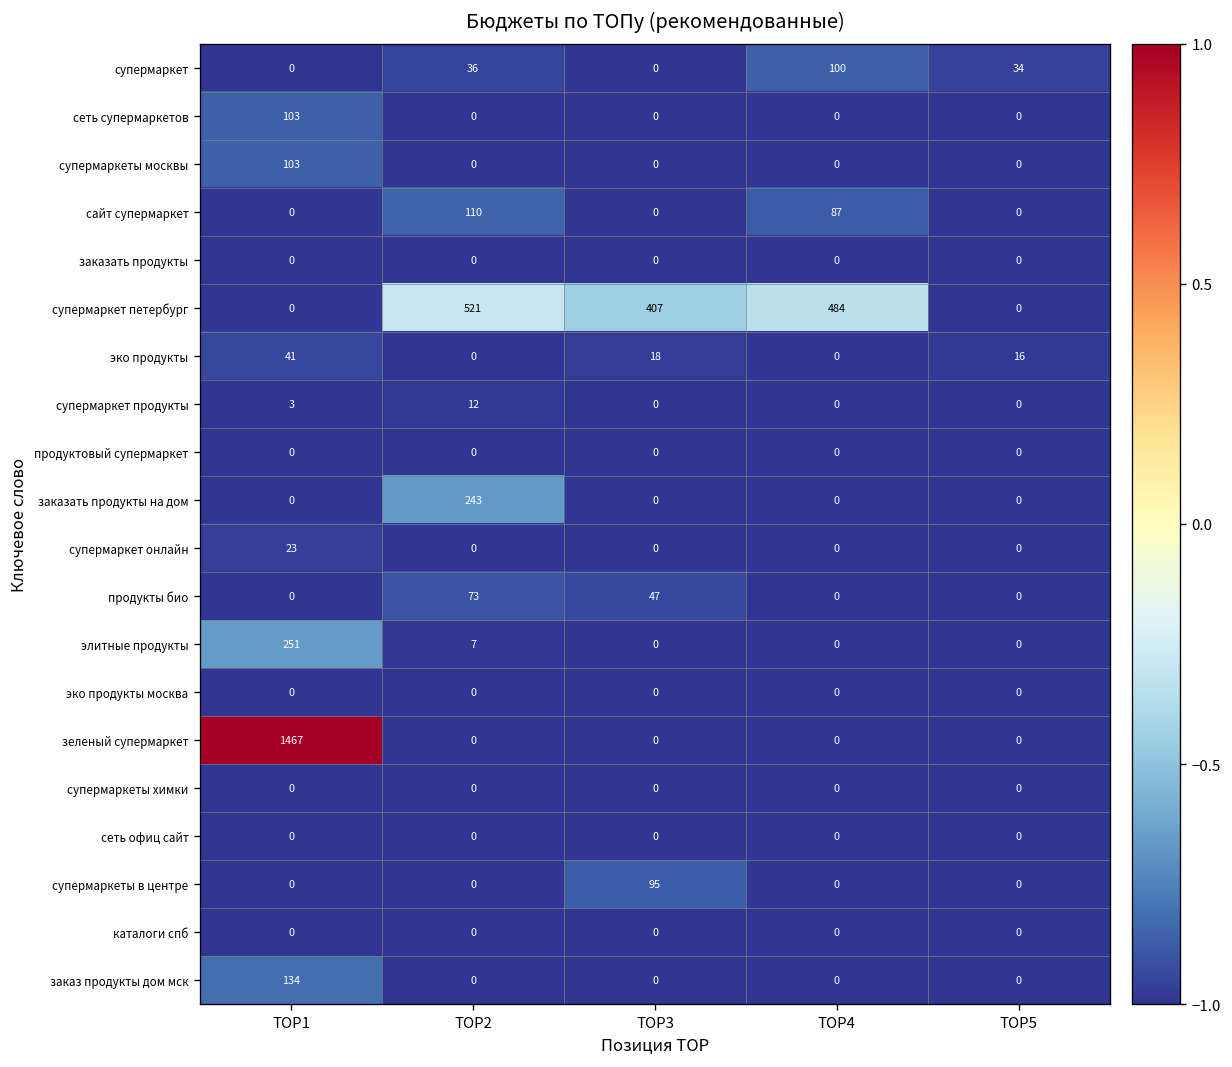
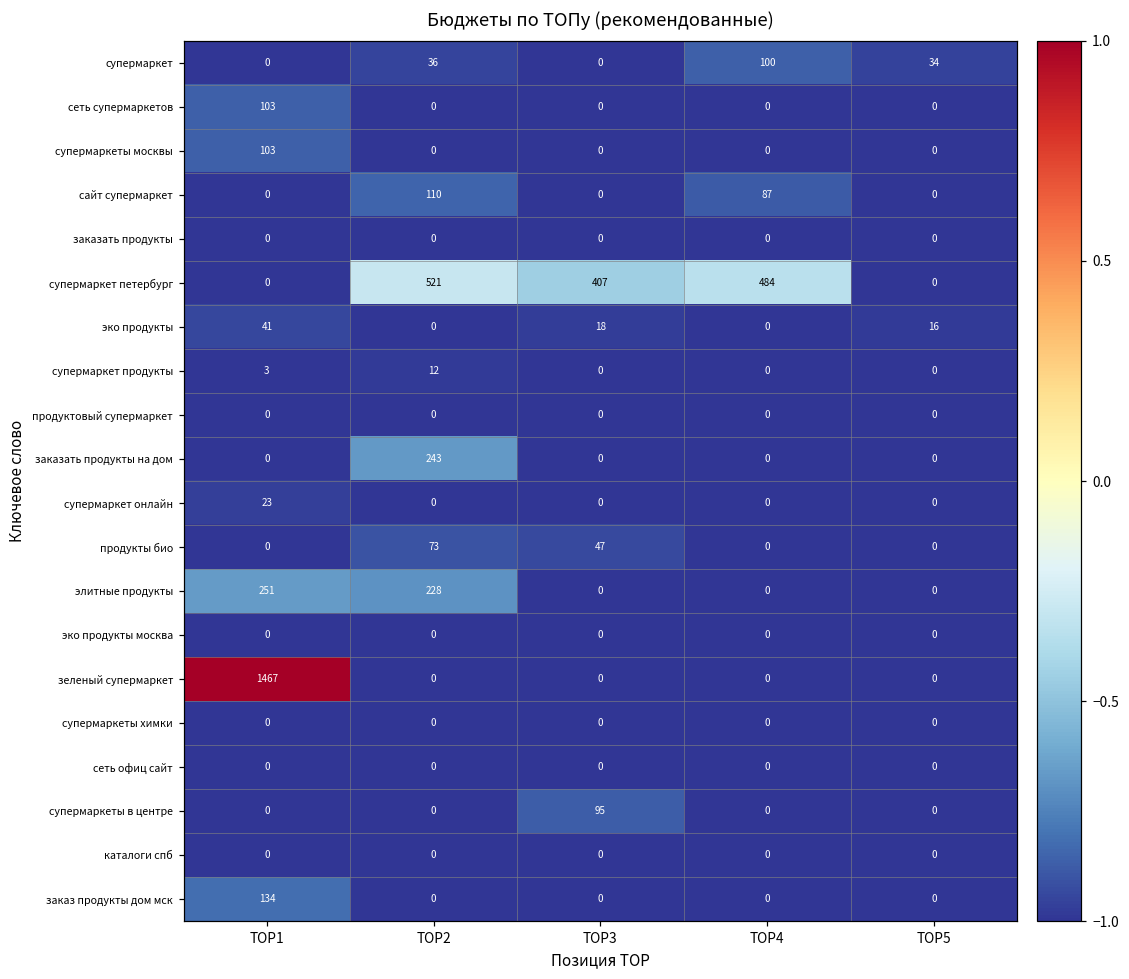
элитные продукты, TOP2: 7 -> 228
